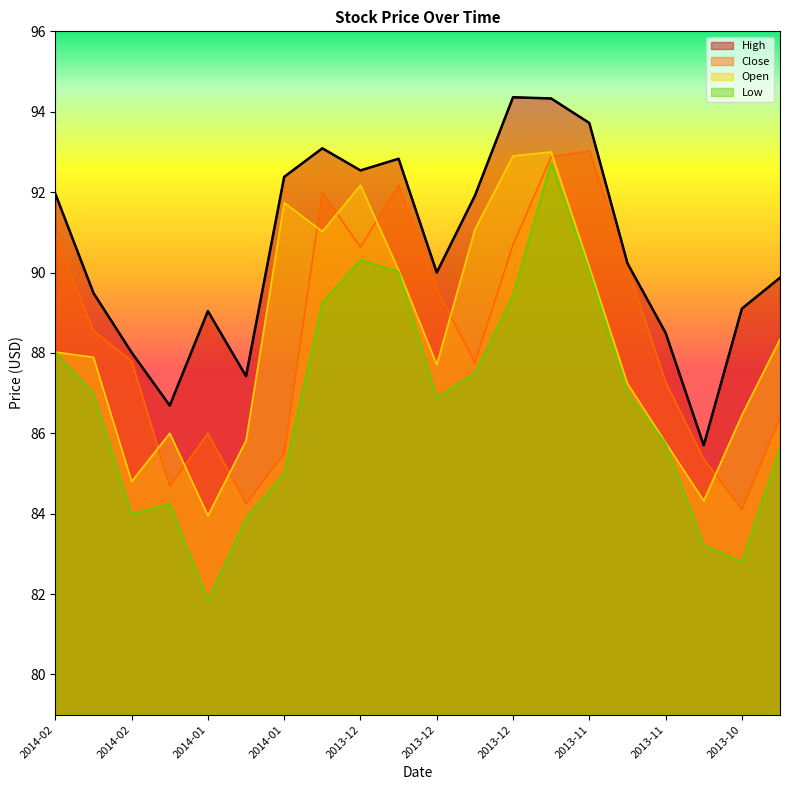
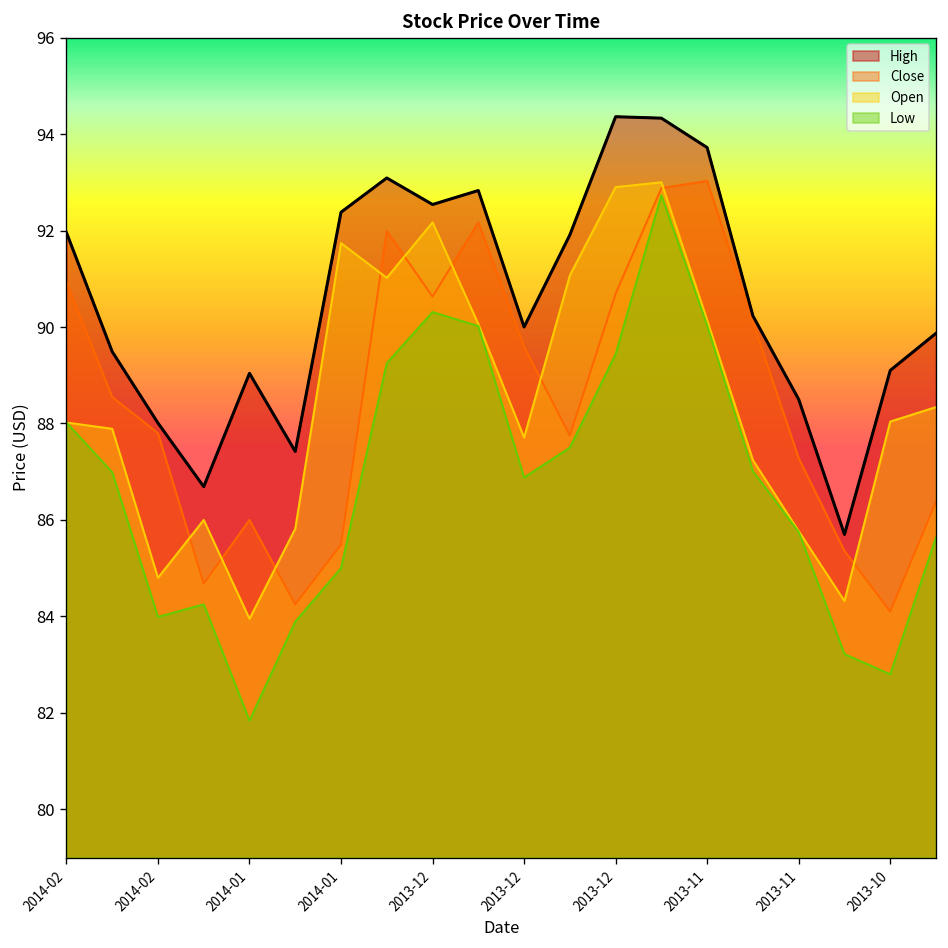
Open, 2013-10: 86.5 -> 88.0
